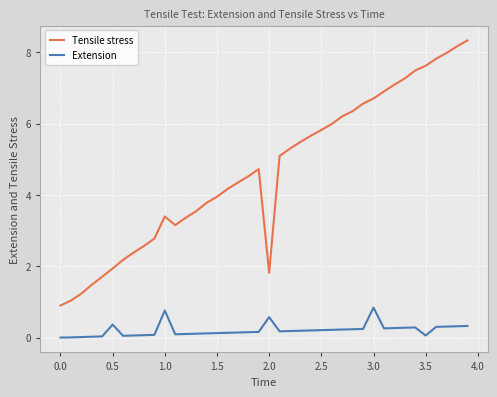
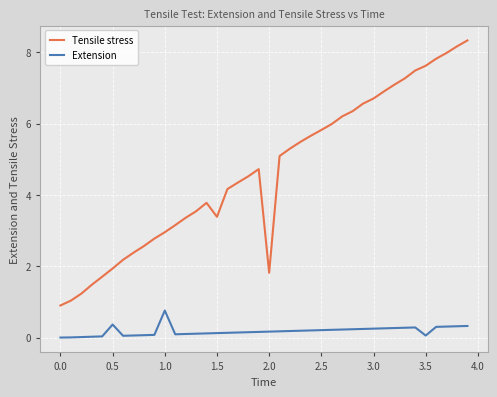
Tensile stress, 1.0: 3.4 -> 3.0
Tensile stress, 1.5: 3.9 -> 3.4
Extension, 2.0: 0.6 -> 0.2
Extension, 3.0: 0.8 -> 0.2
